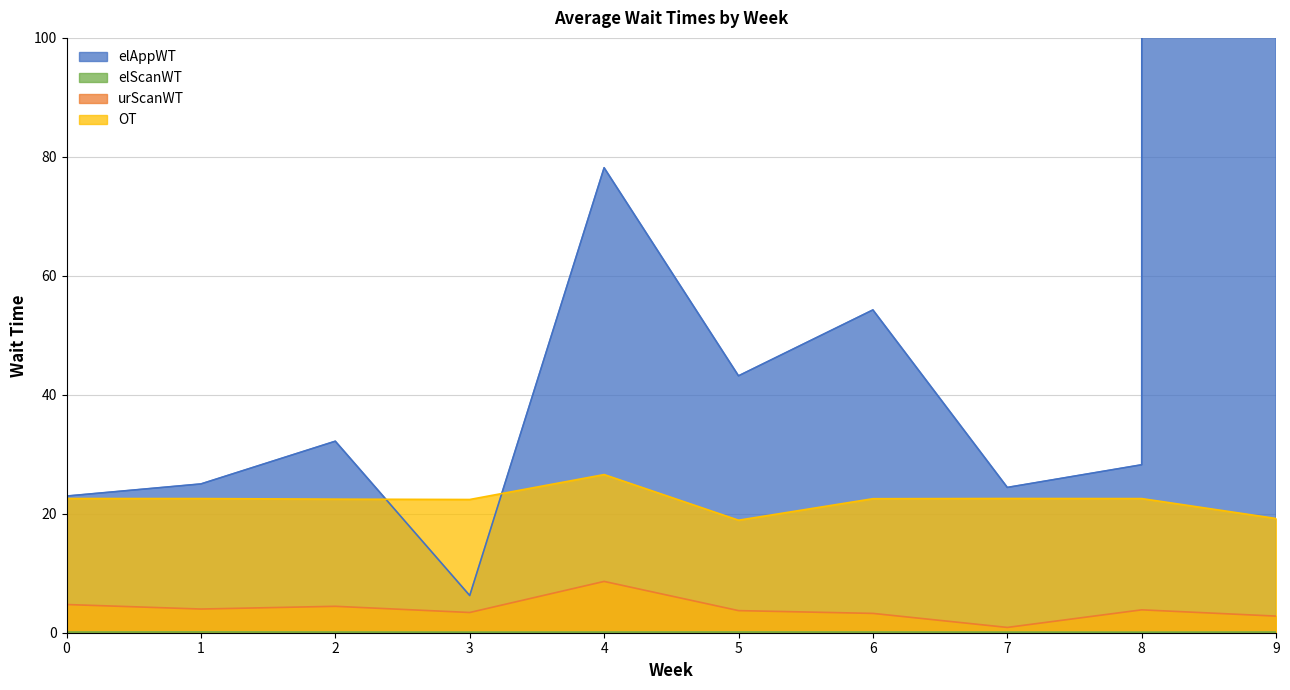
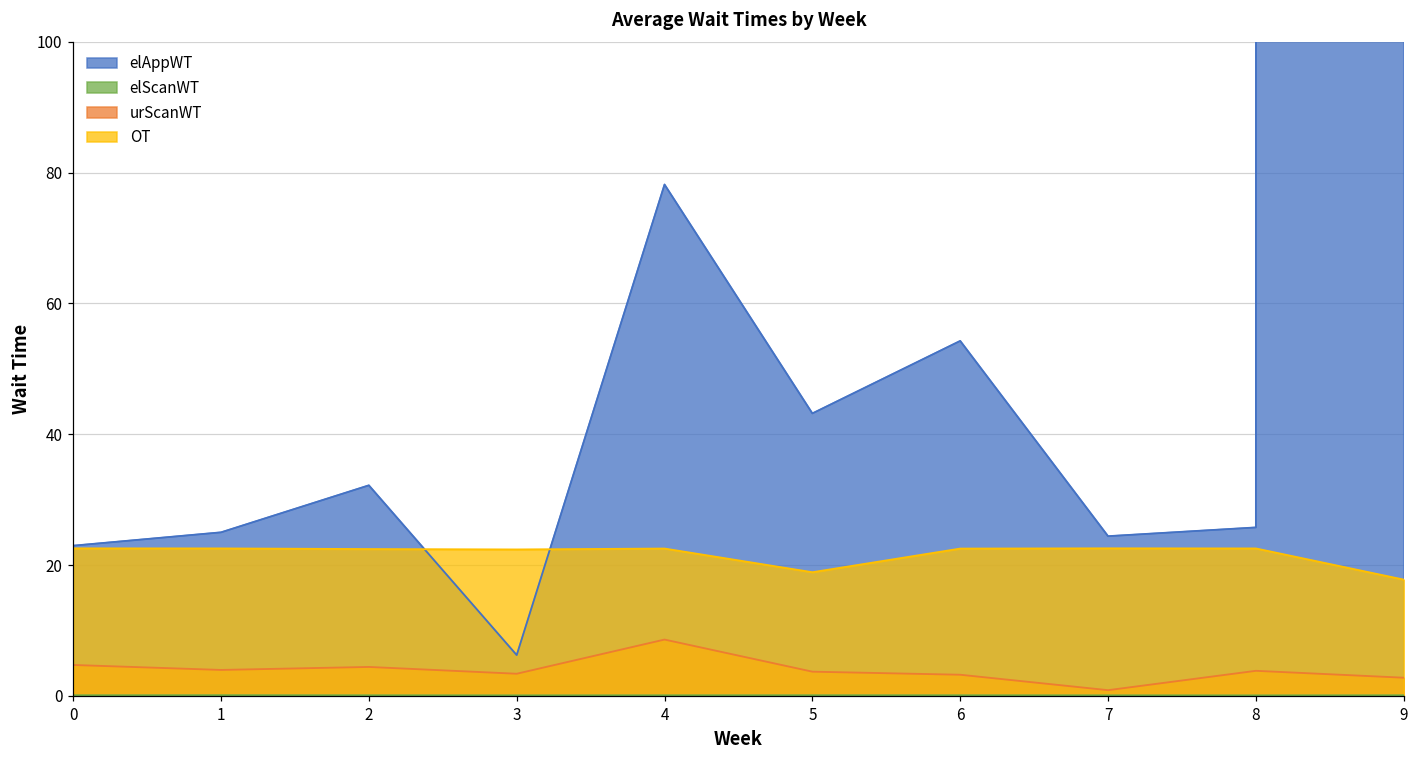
OT, 4: 27 -> 23
elAppWT, 8: 28 -> 26
OT, 9: 19 -> 18
